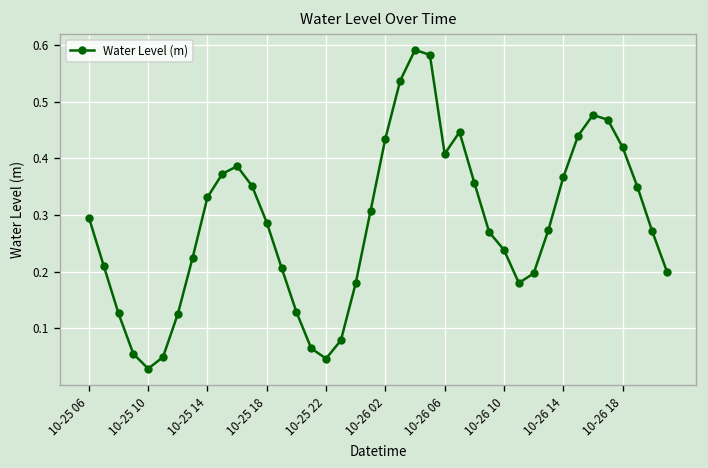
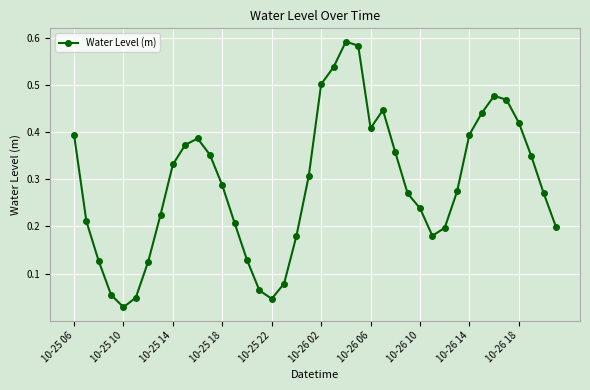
10-25 06: 0.30 -> 0.39
10-26 02: 0.44 -> 0.50
10-26 14: 0.37 -> 0.39
